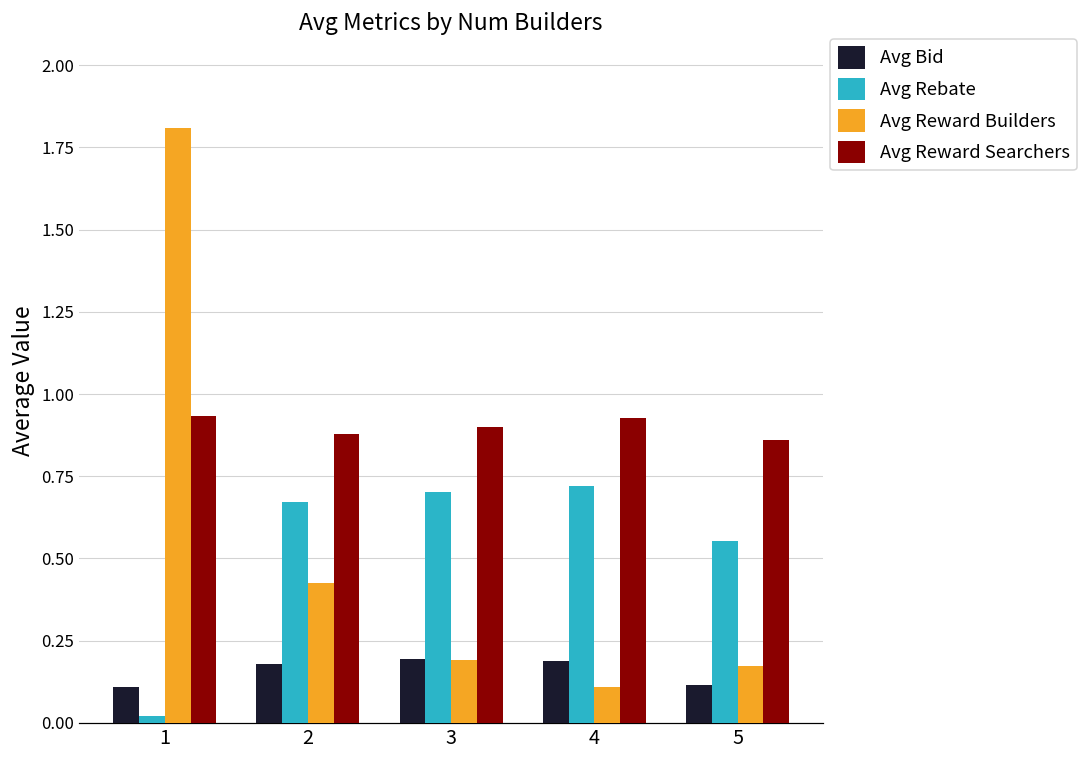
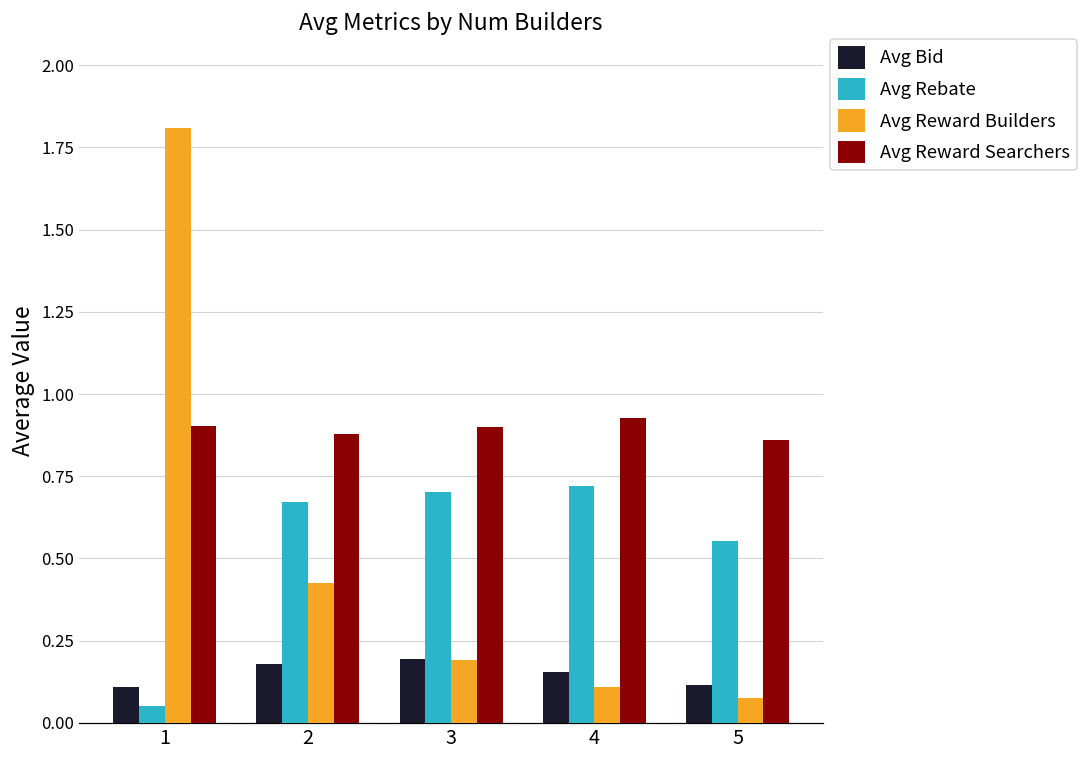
Avg Rebate, 1: 0.02 -> 0.05
Avg Reward Searchers, 1: 0.93 -> 0.90
Avg Bid, 4: 0.19 -> 0.16
Avg Reward Builders, 5: 0.17 -> 0.08
